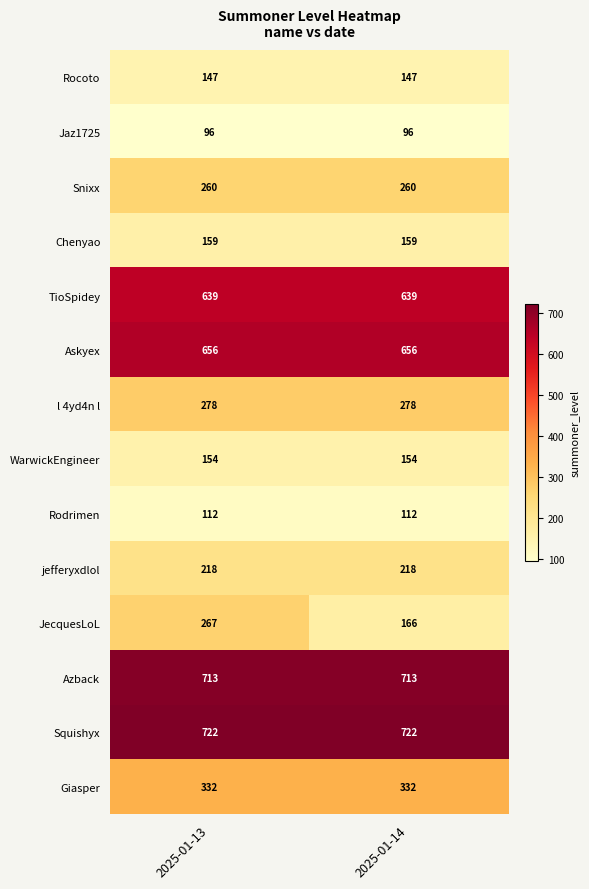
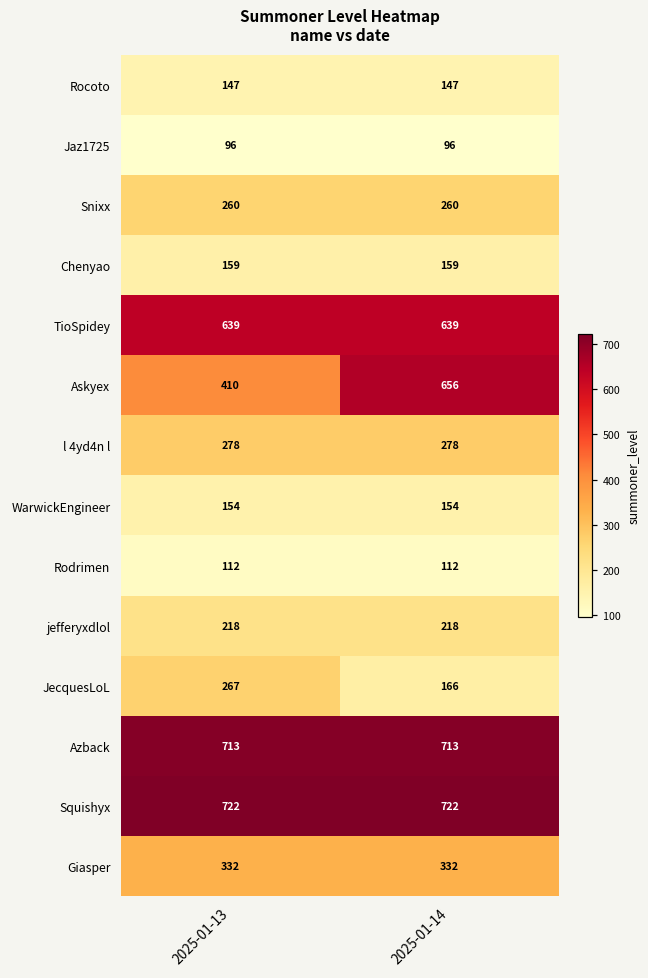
Askyex, 2025-01-13: 656 -> 410
